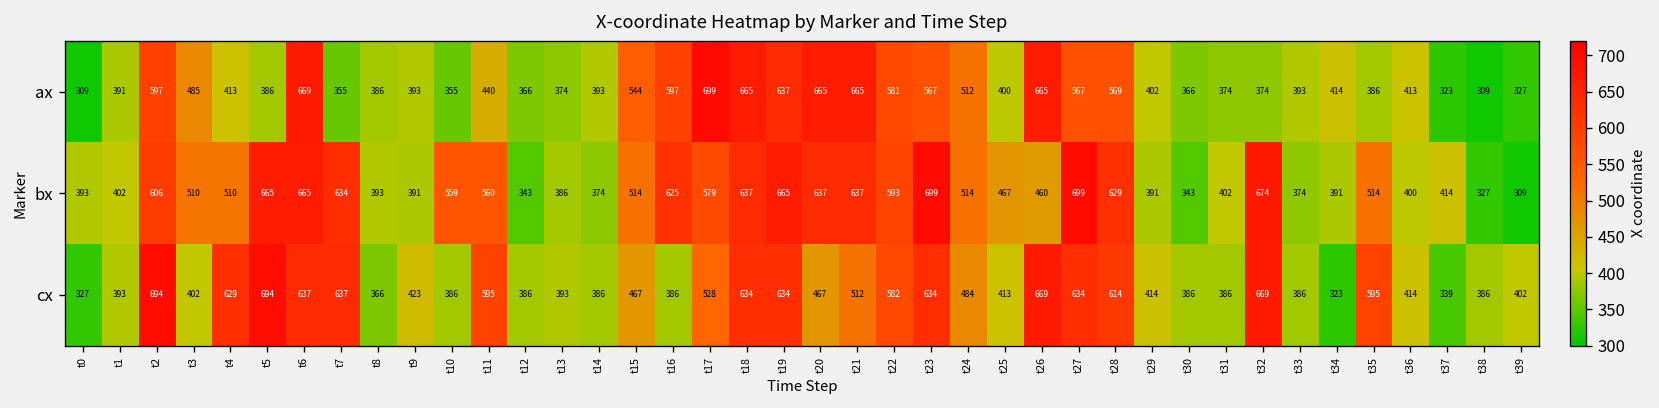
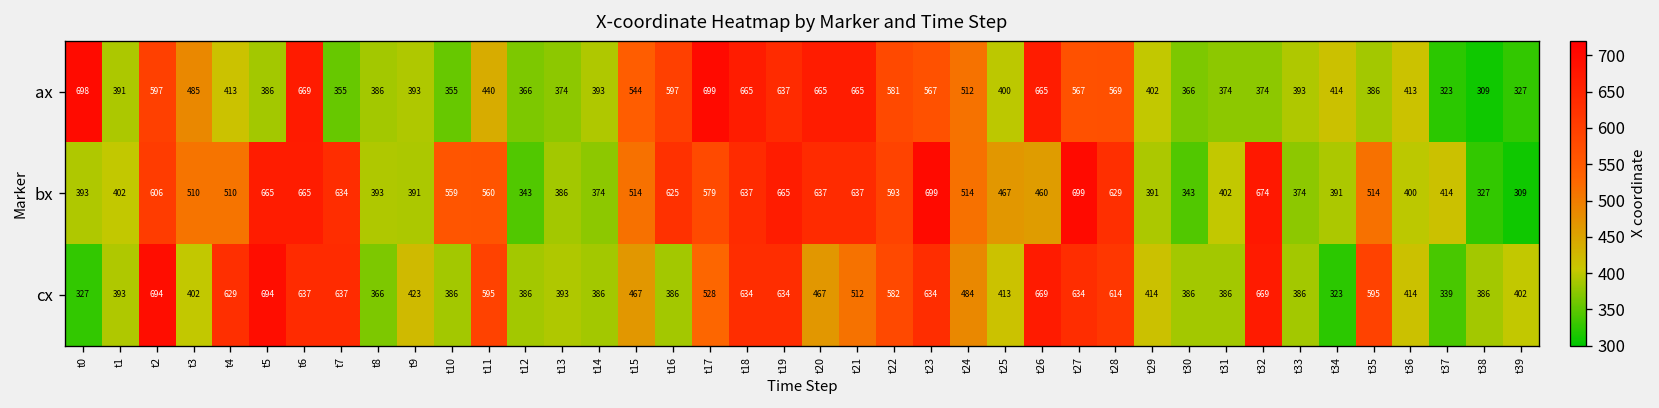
ax, t0: 309 -> 698
